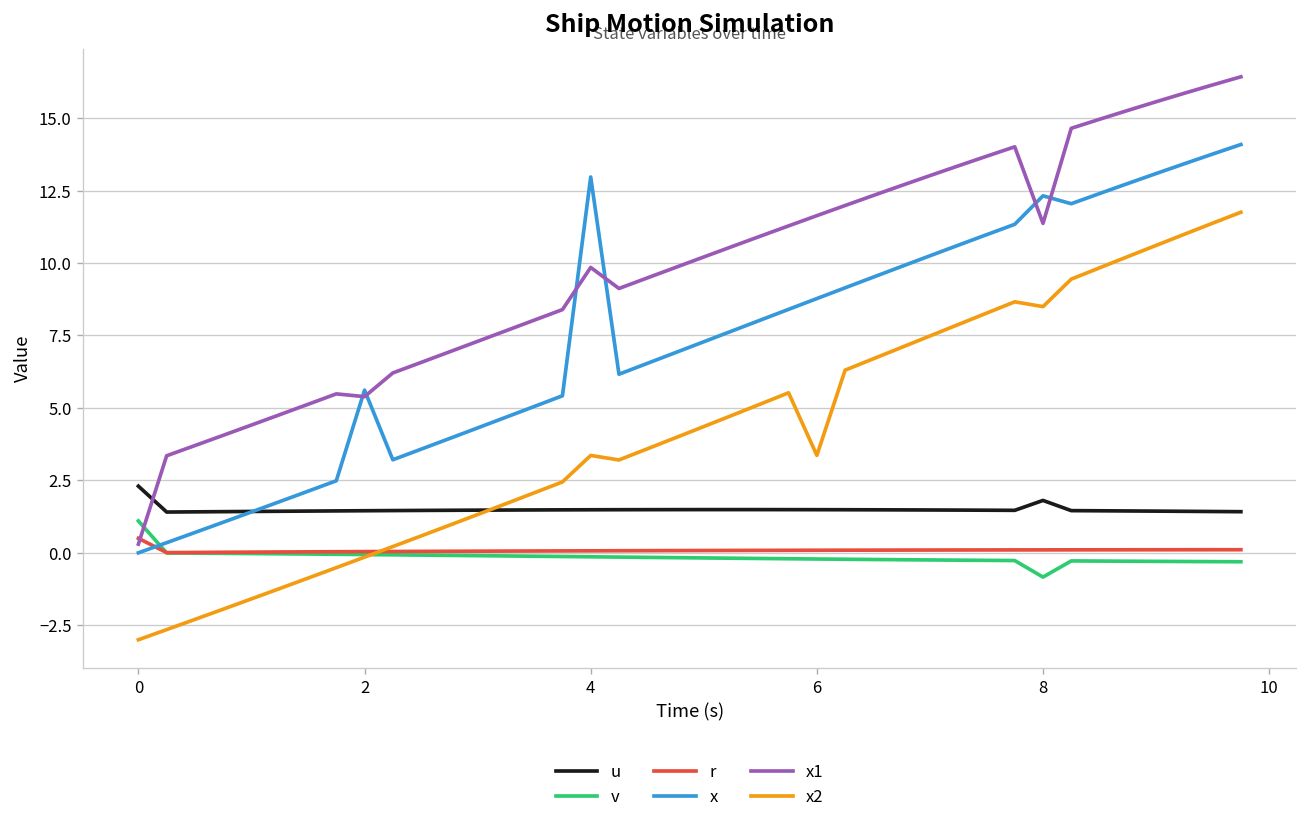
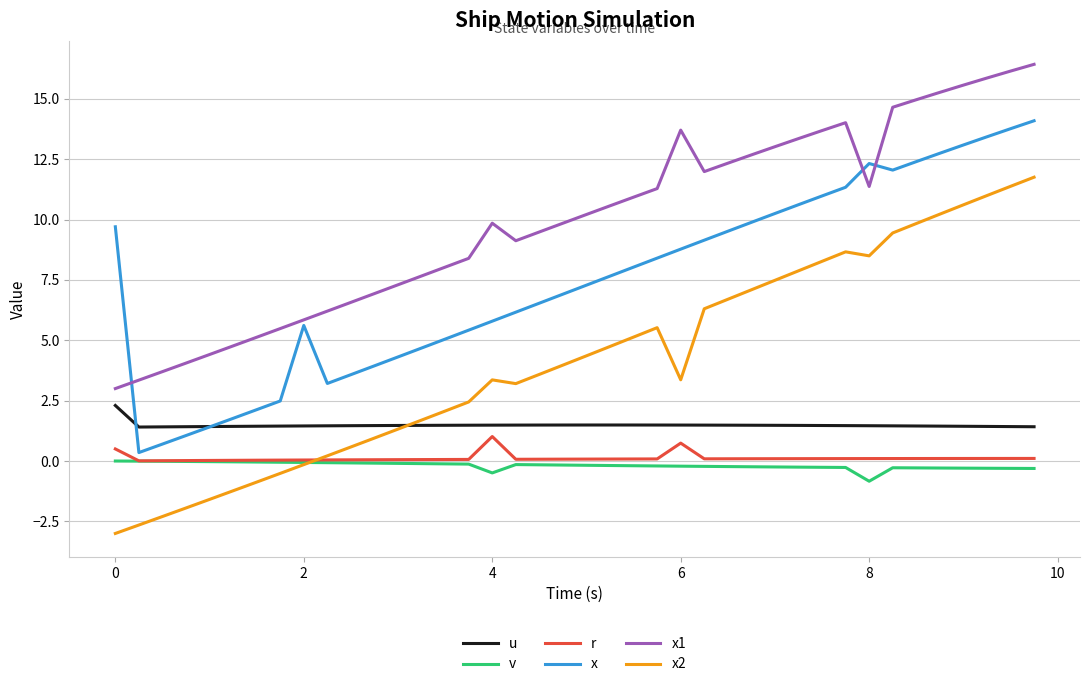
v, 0: 1.1 -> 0.0
x, 0: 0.0 -> 9.7
x1, 0: 0.3 -> 3.0
x1, 2: 5.4 -> 5.8
v, 4: -0.1 -> -0.5
r, 4: 0.1 -> 1.0
x, 4: 13.0 -> 5.8
r, 6: 0.1 -> 0.7
x1, 6: 11.6 -> 13.7
u, 8: 1.8 -> 1.5
